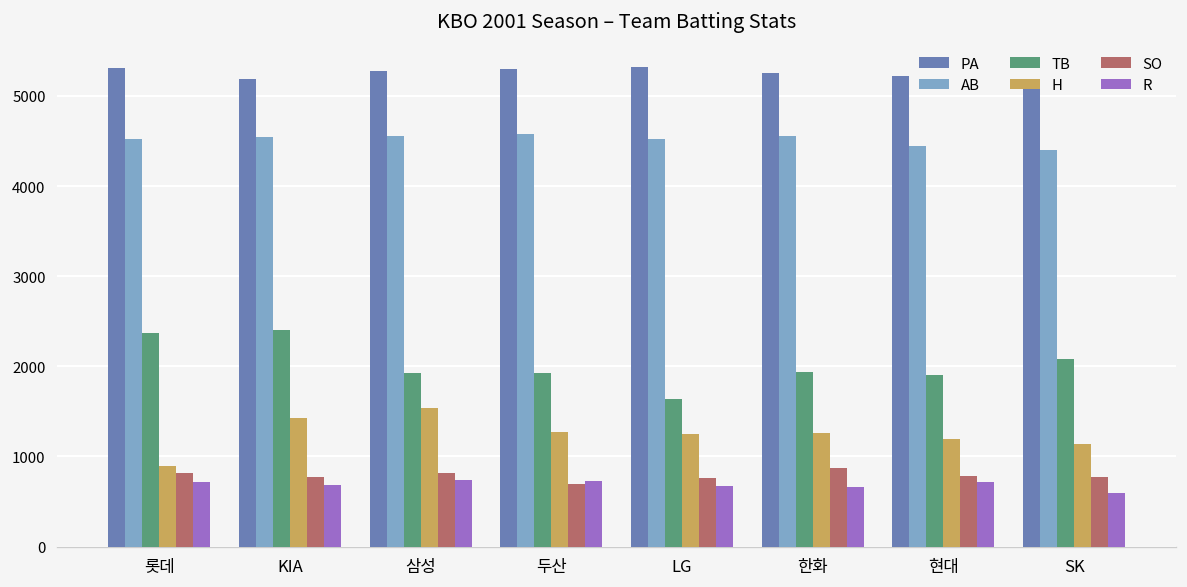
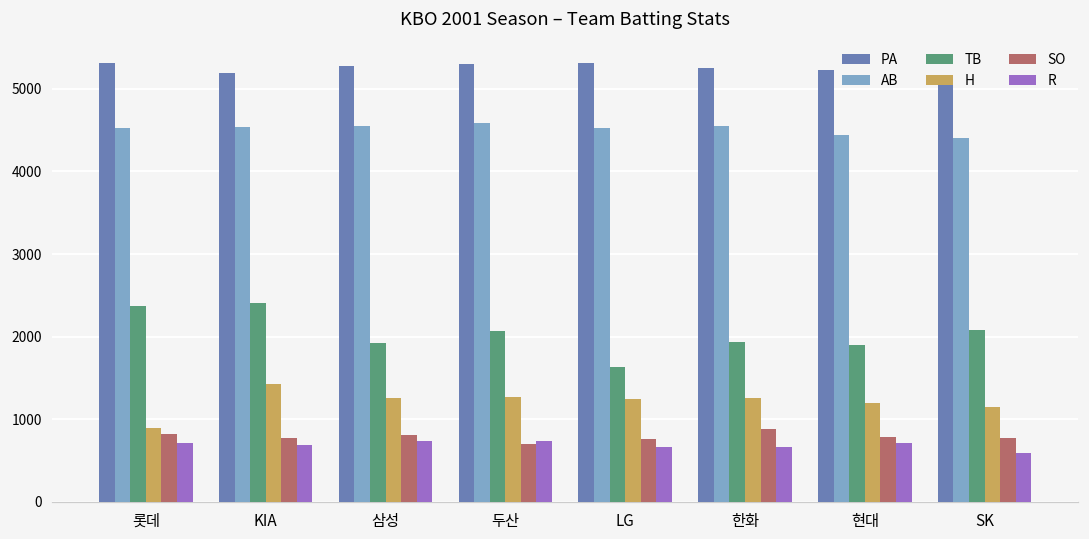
H, 삼성: 1500 -> 1300
TB, 두산: 1900 -> 2100
